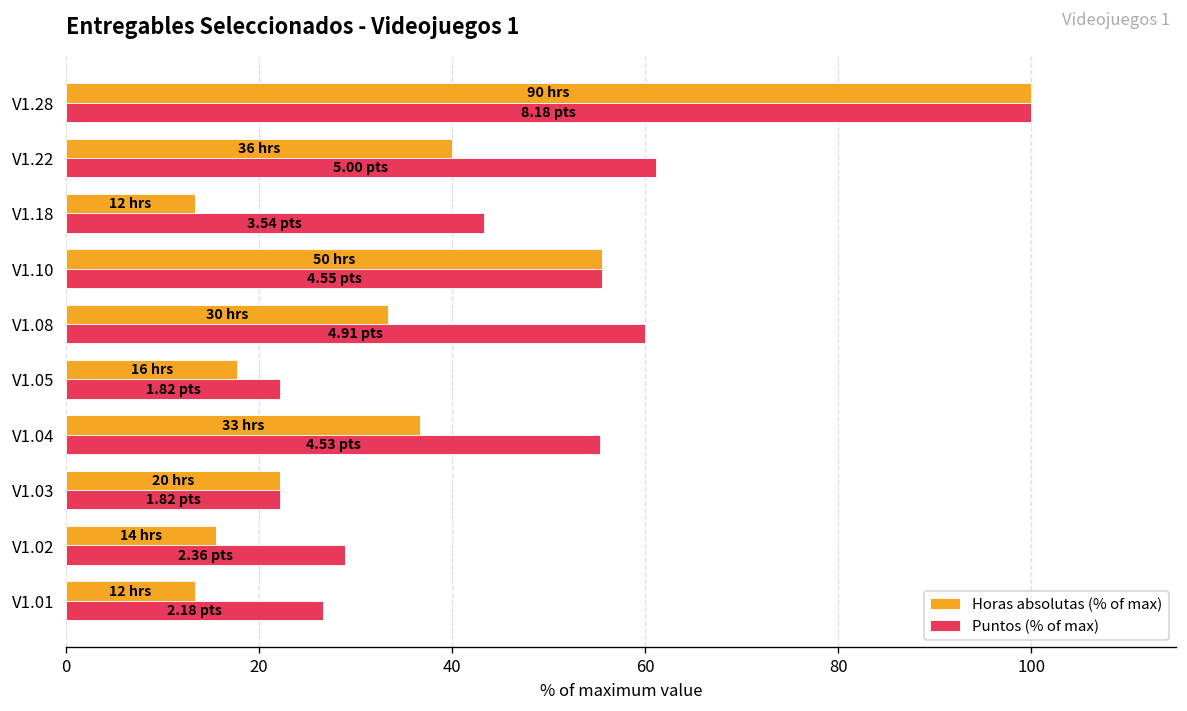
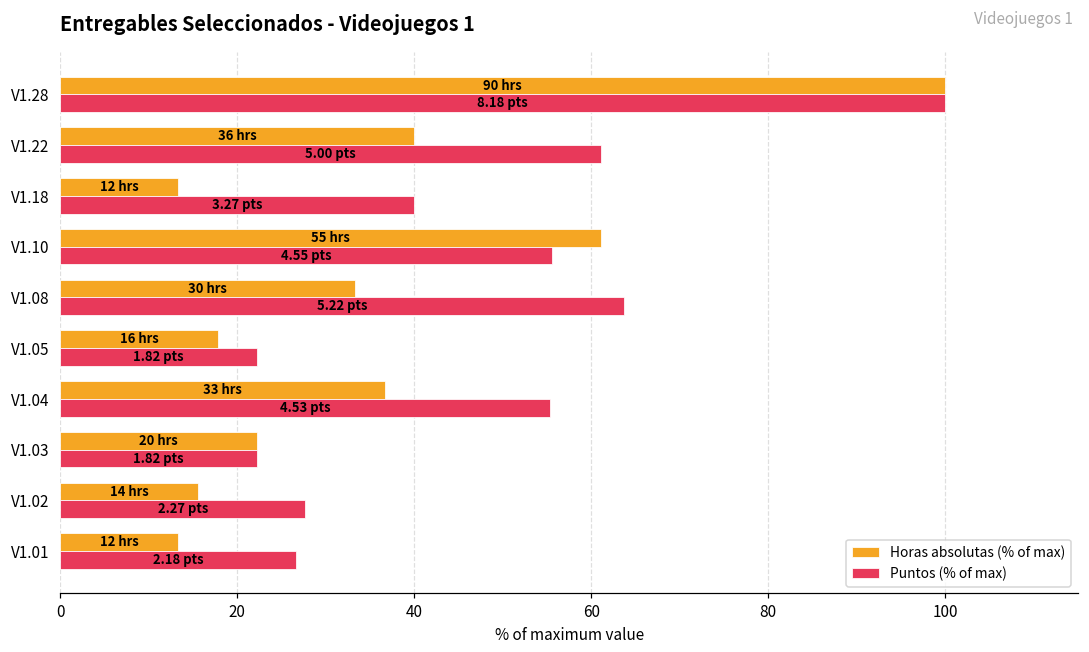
Puntos (% of max), V1.18: 3.54 -> 3.27
Horas absolutas (% of max), V1.10: 50 -> 55
Puntos (% of max), V1.08: 4.91 -> 5.22
Puntos (% of max), V1.02: 2.36 -> 2.27
